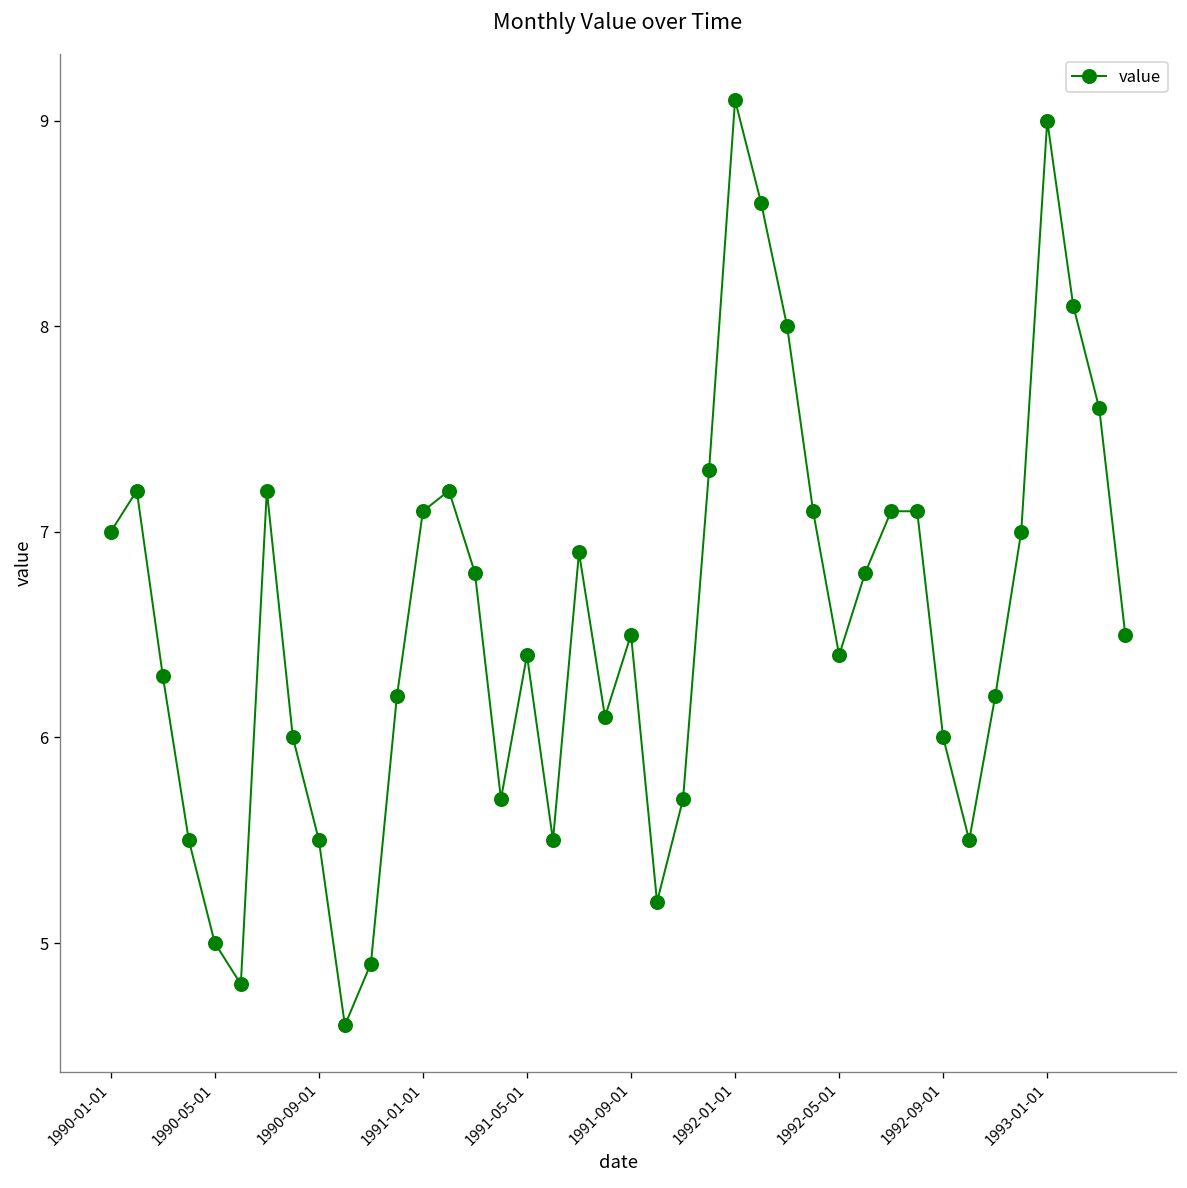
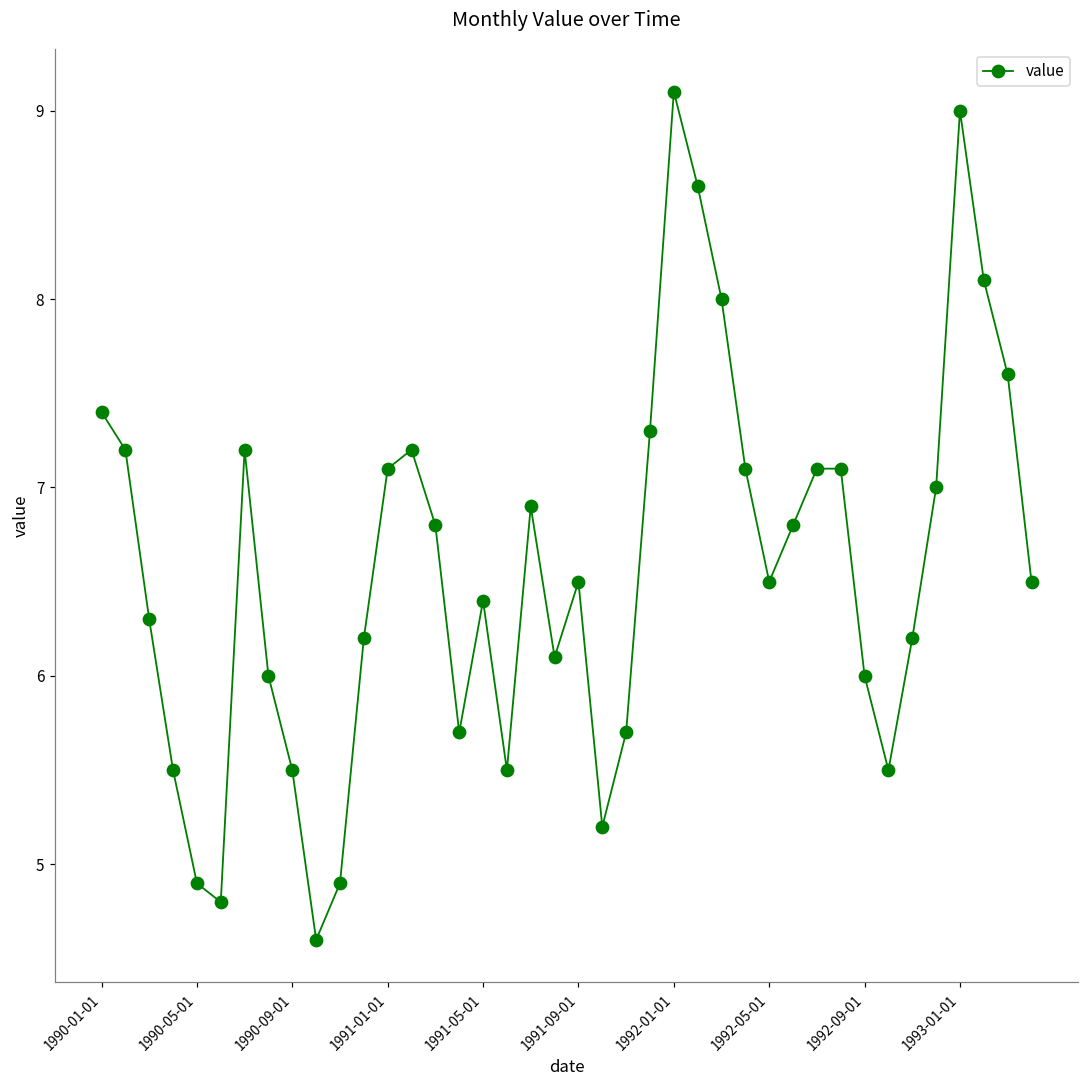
1990-01-01: 7.0 -> 7.4
1990-05-01: 5.0 -> 4.9
1992-05-01: 6.4 -> 6.5
